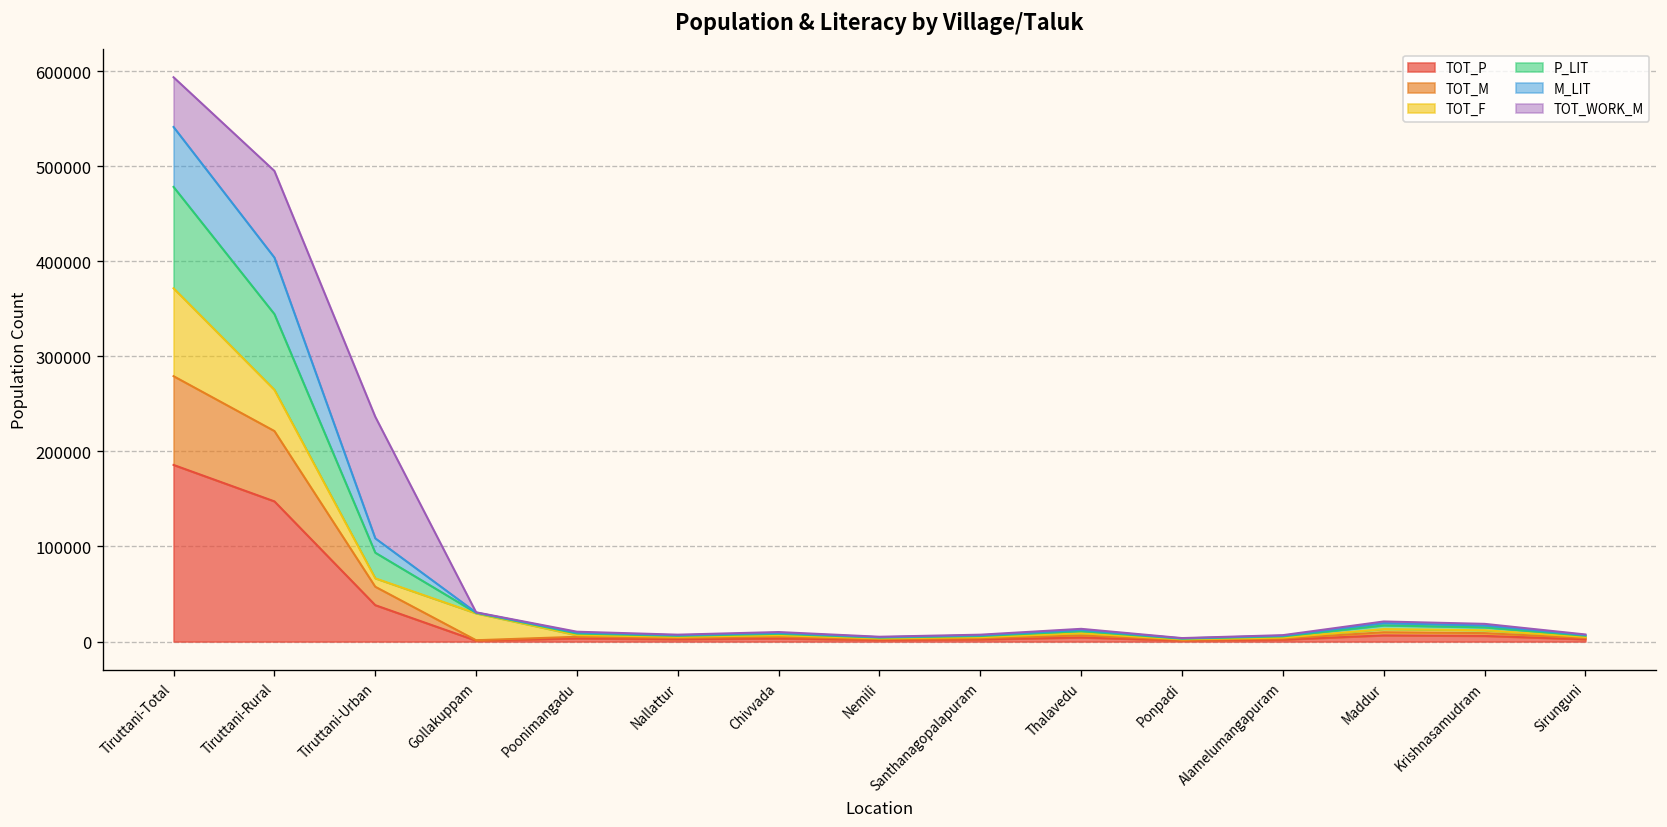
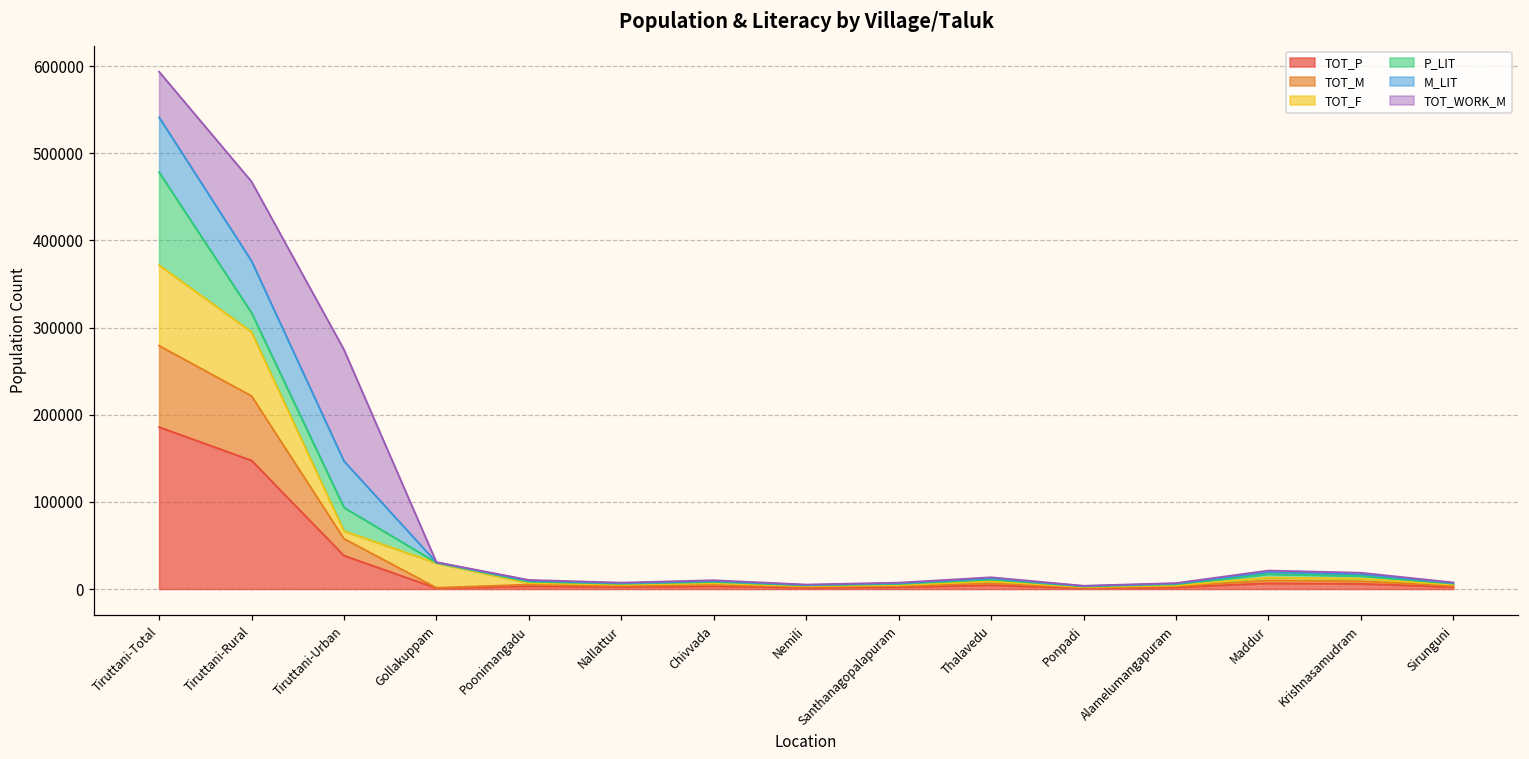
TOT_F, Tiruttani-Rural: 40000 -> 70000
P_LIT, Tiruttani-Rural: 80000 -> 20000
M_LIT, Tiruttani-Urban: 20000 -> 50000
